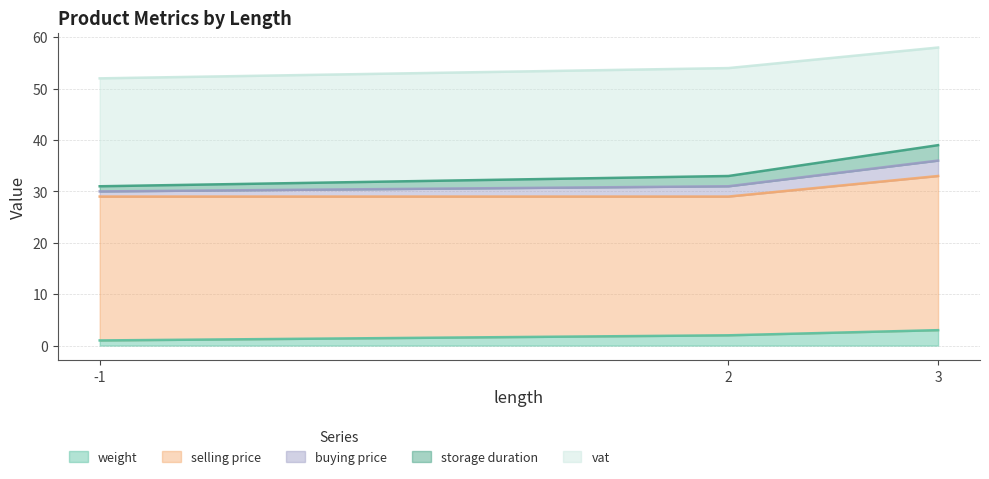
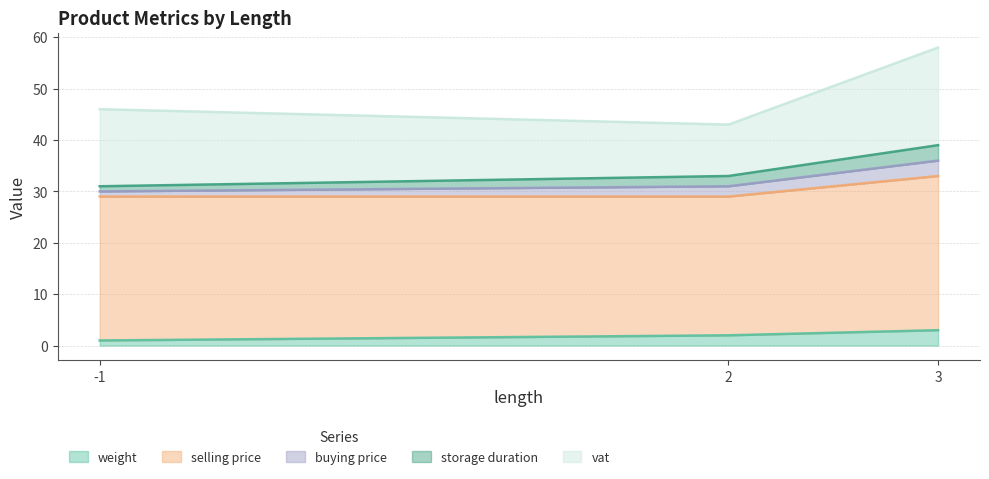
vat, -1: 21 -> 15
vat, 2: 21 -> 10
